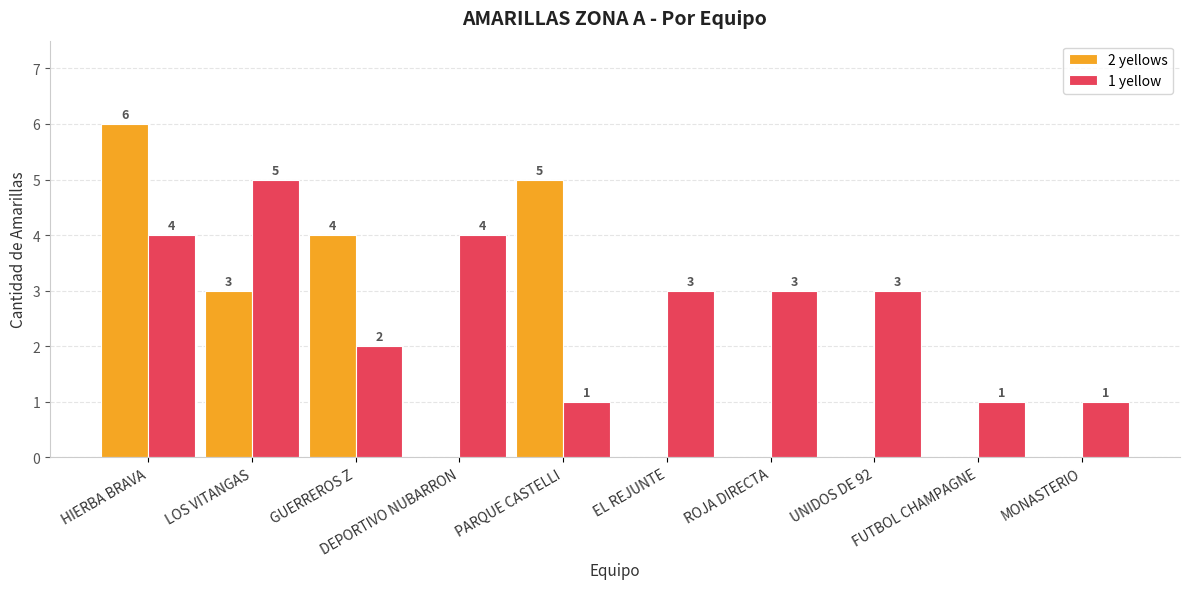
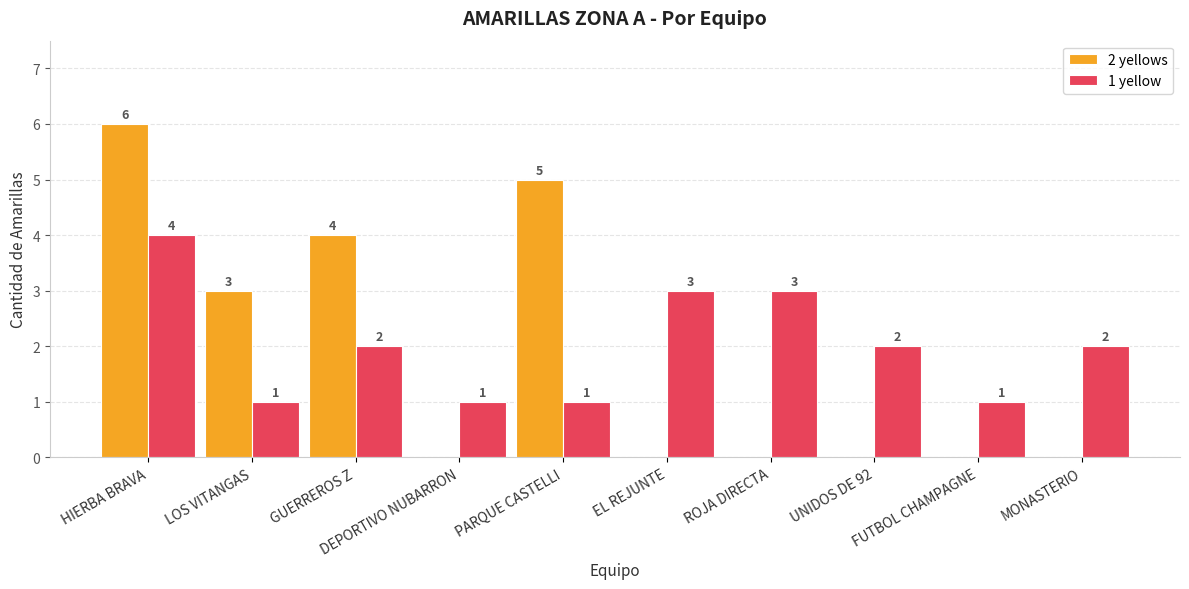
1 yellow, LOS VITANGAS: 5 -> 1
1 yellow, DEPORTIVO NUBARRON: 4 -> 1
1 yellow, UNIDOS DE 92: 3 -> 2
1 yellow, MONASTERIO: 1 -> 2
